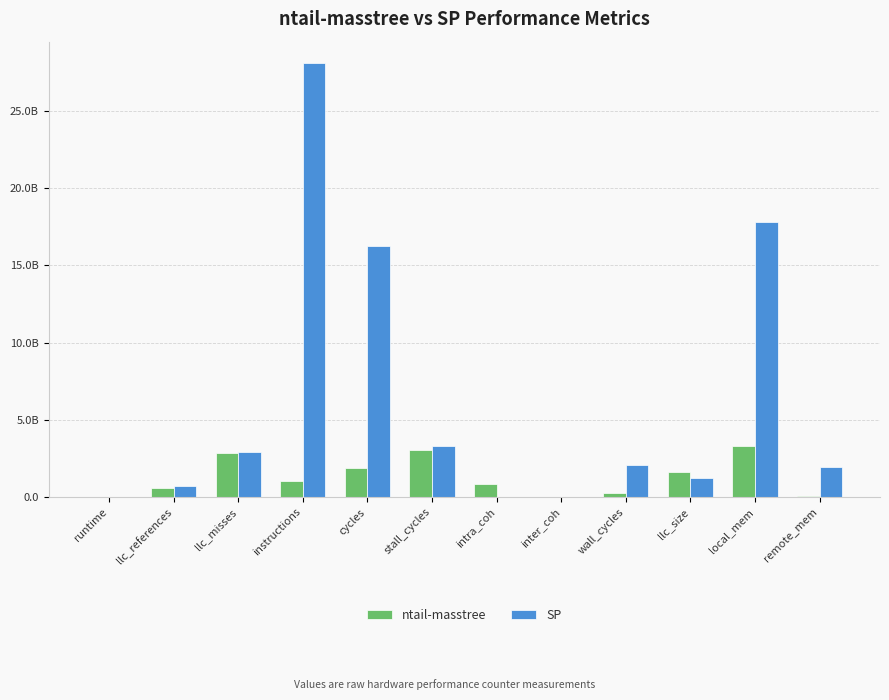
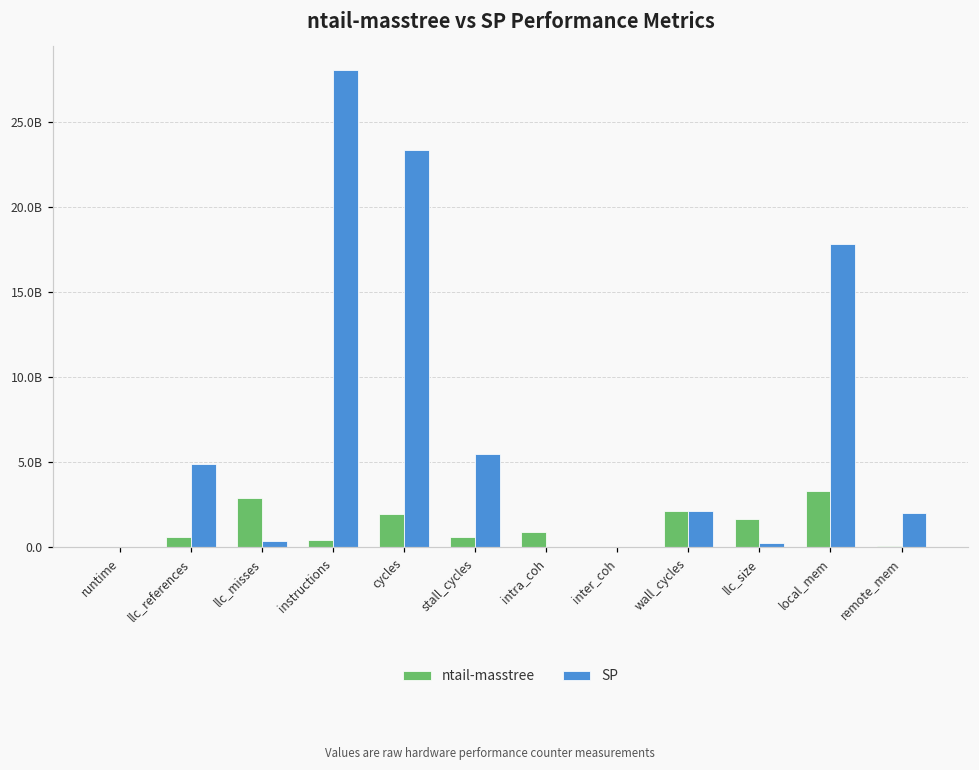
SP, llc_references: 700000000 -> 4900000000
SP, llc_misses: 2900000000 -> 400000000
ntail-masstree, instructions: 1000000000 -> 400000000
SP, cycles: 16200000000 -> 23300000000
ntail-masstree, stall_cycles: 3000000000 -> 600000000
SP, stall_cycles: 3300000000 -> 5400000000
ntail-masstree, wall_cycles: 300000000 -> 2100000000
SP, llc_size: 1200000000 -> 200000000
